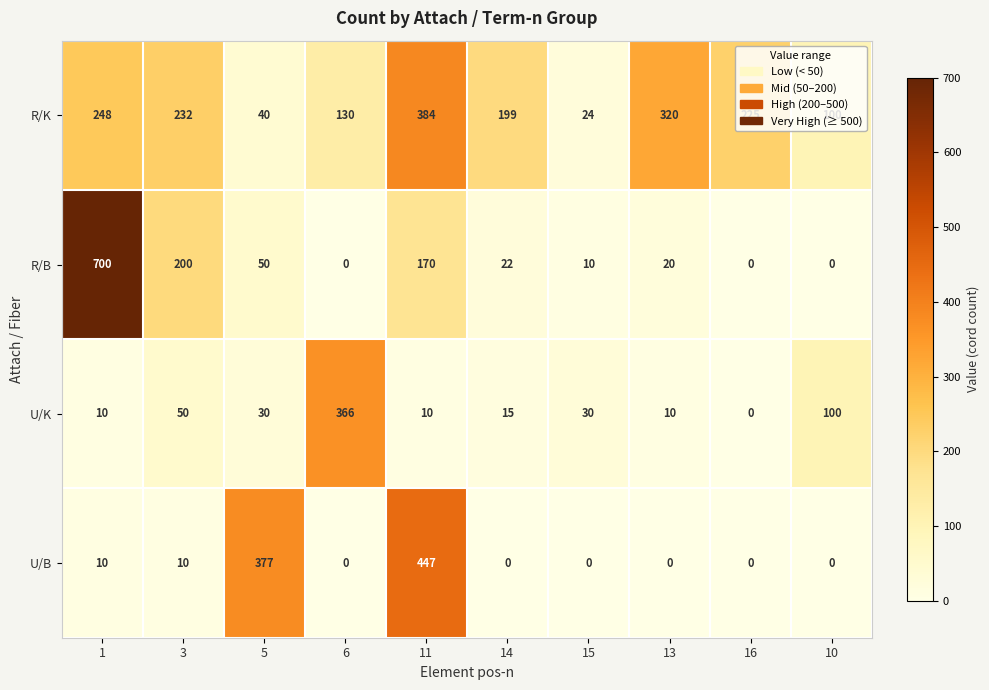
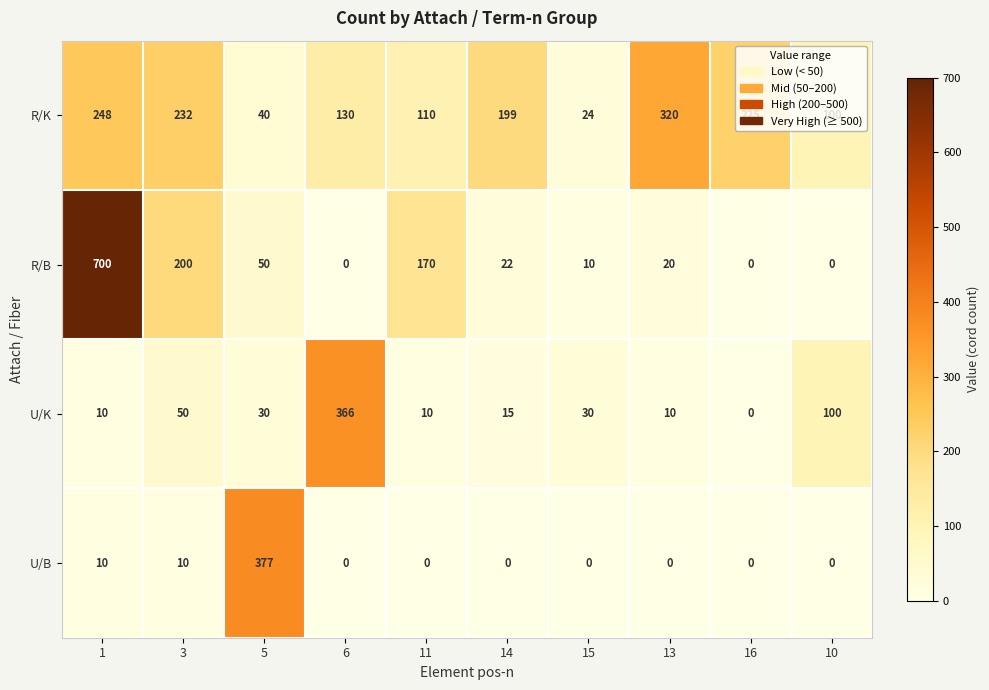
R/K, 11: 384 -> 110
U/B, 11: 447 -> 0
